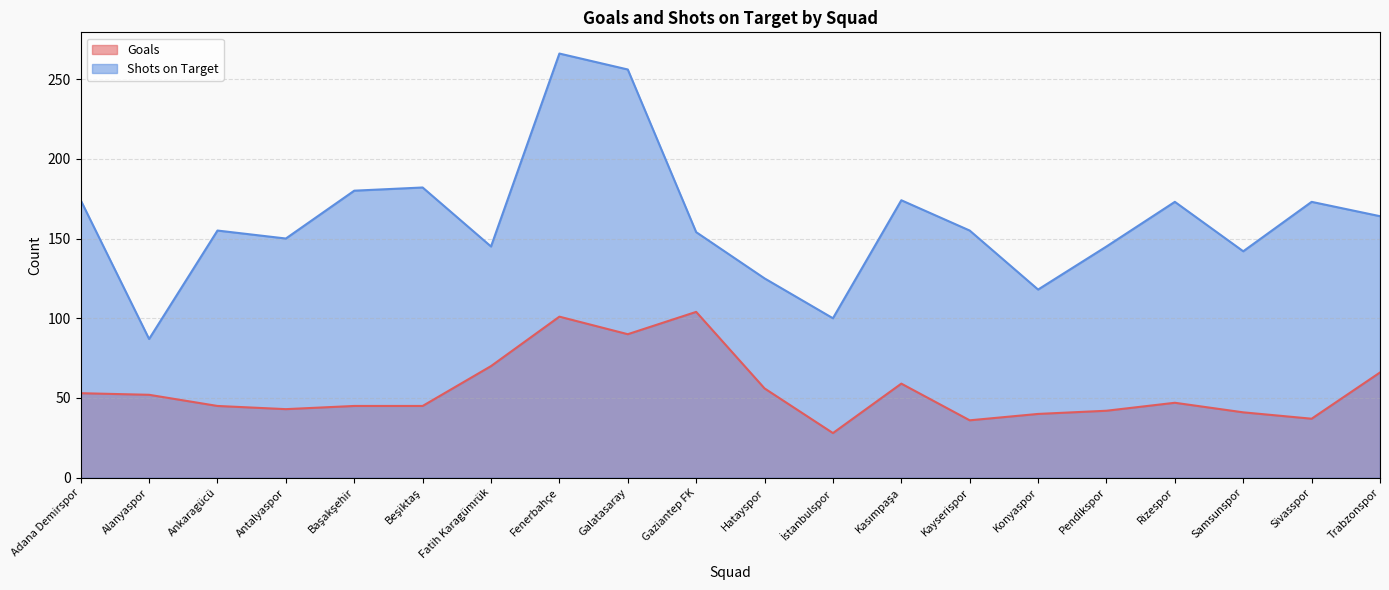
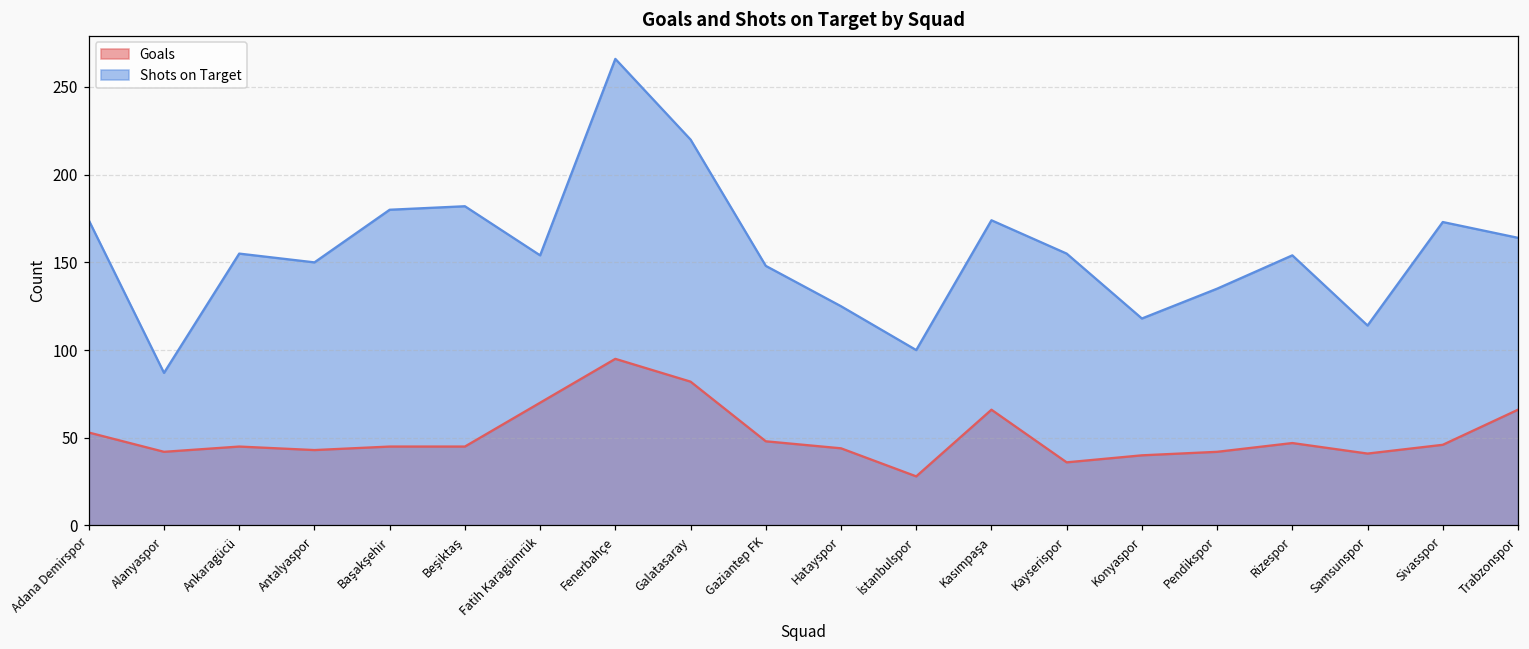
Goals, Alanyaspor: 52 -> 42
Shots on Target, Fatih Karagümrük: 145 -> 154
Goals, Fenerbahçe: 101 -> 95
Goals, Galatasaray: 90 -> 82
Shots on Target, Galatasaray: 256 -> 220
Goals, Gaziantep FK: 104 -> 48
Shots on Target, Gaziantep FK: 154 -> 148
Goals, Hatayspor: 56 -> 44
Goals, Kasımpaşa: 59 -> 66
Shots on Target, Pendikspor: 145 -> 135
Shots on Target, Rizespor: 173 -> 154
Shots on Target, Samsunspor: 142 -> 114
Goals, Sivasspor: 37 -> 46
